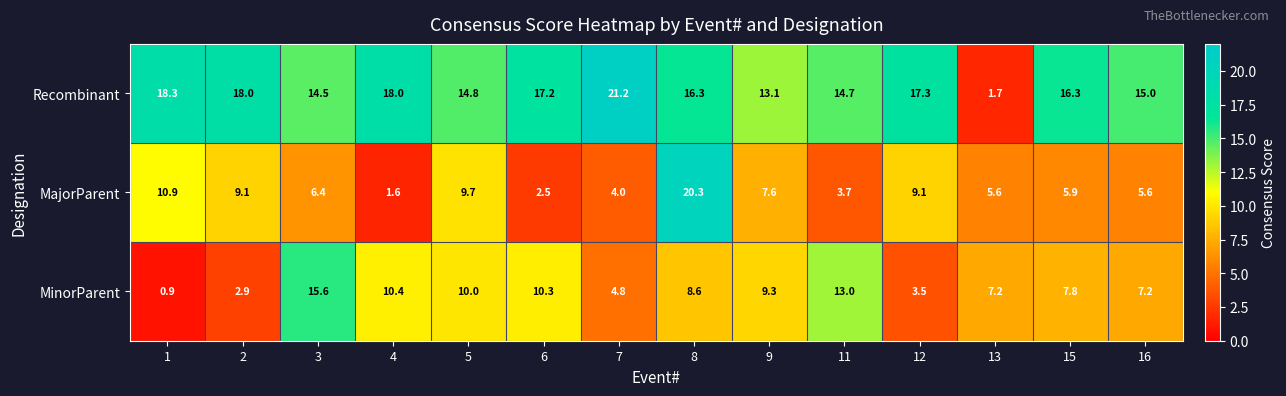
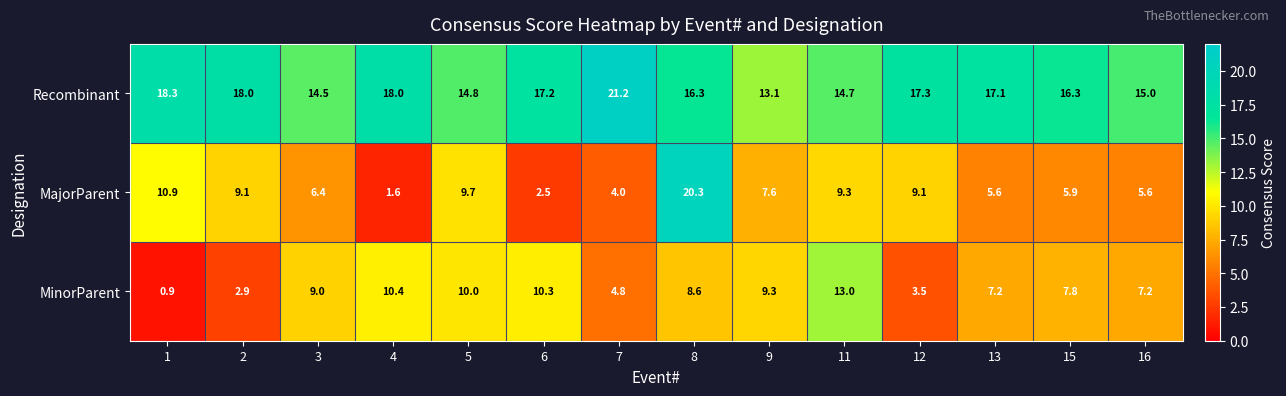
Recombinant, 13: 1.7 -> 17.1
MajorParent, 11: 3.7 -> 9.3
MinorParent, 3: 15.6 -> 9.0
